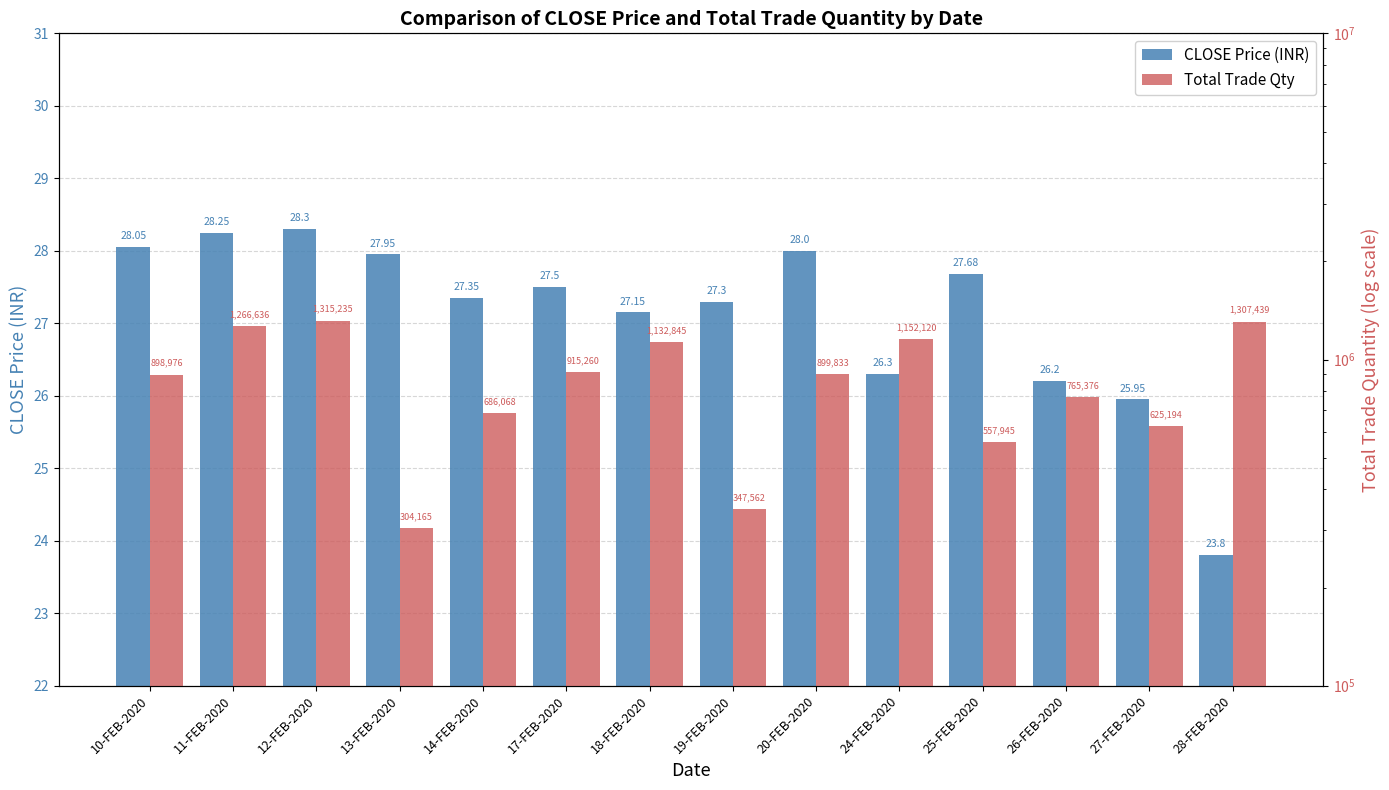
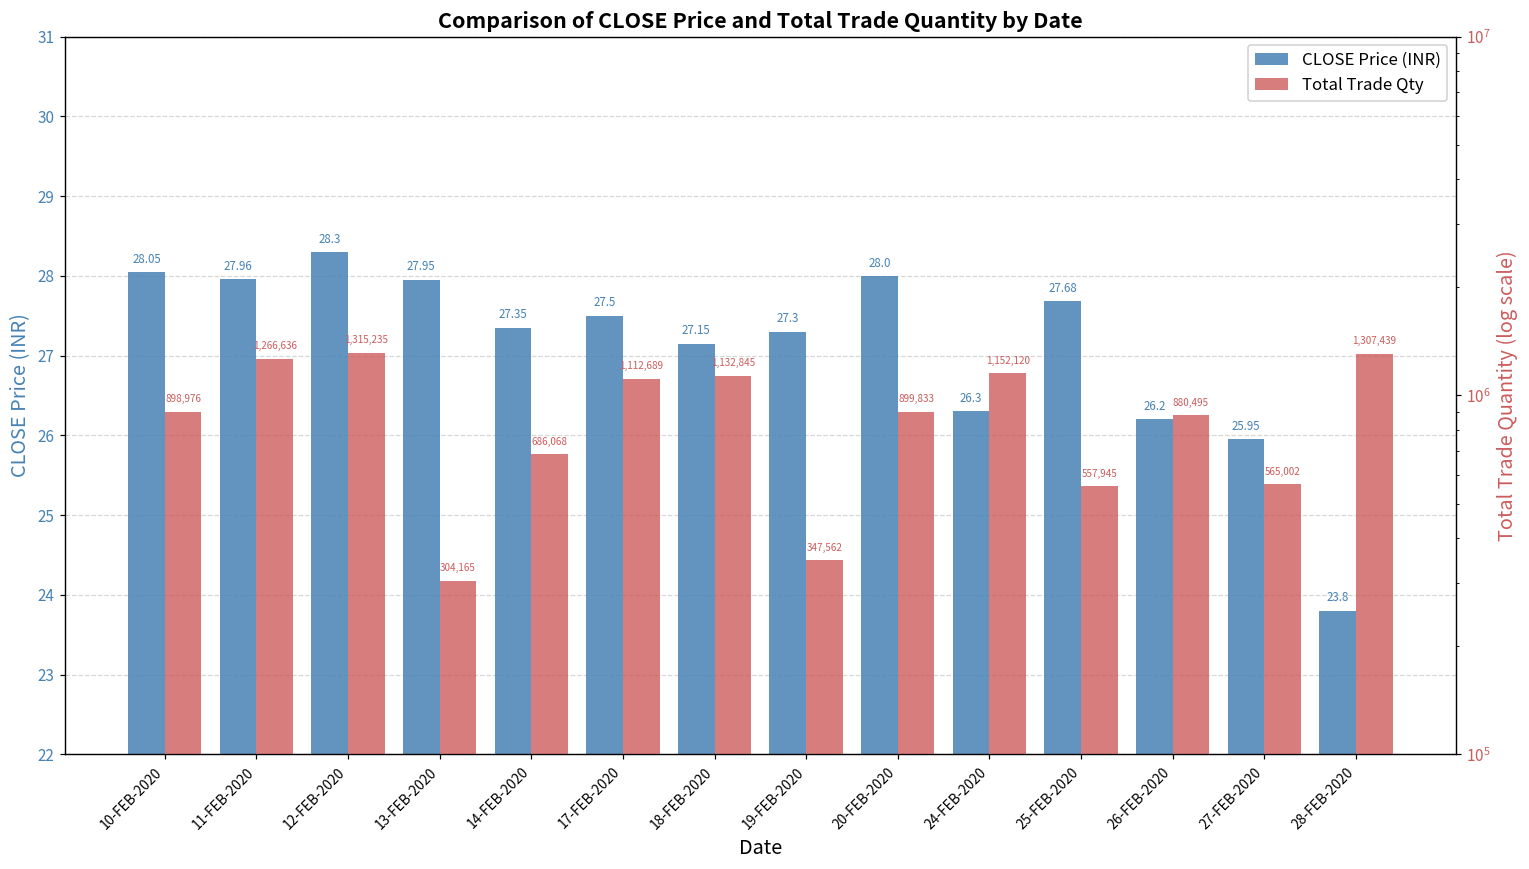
CLOSE Price (INR), 11-FEB-2020: 28.25 -> 27.96
Total Trade Qty, 17-FEB-2020: 915,260 -> 1,112,689
Total Trade Qty, 26-FEB-2020: 765,376 -> 880,495
Total Trade Qty, 27-FEB-2020: 625,194 -> 565,002
